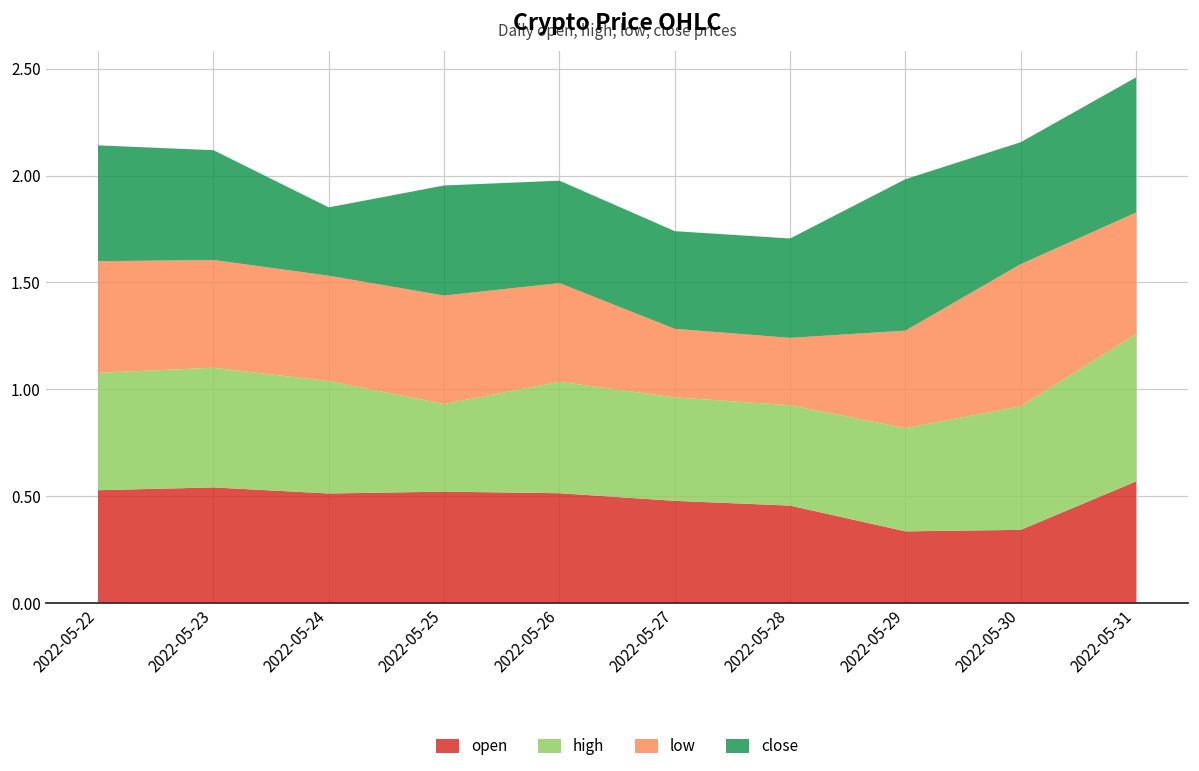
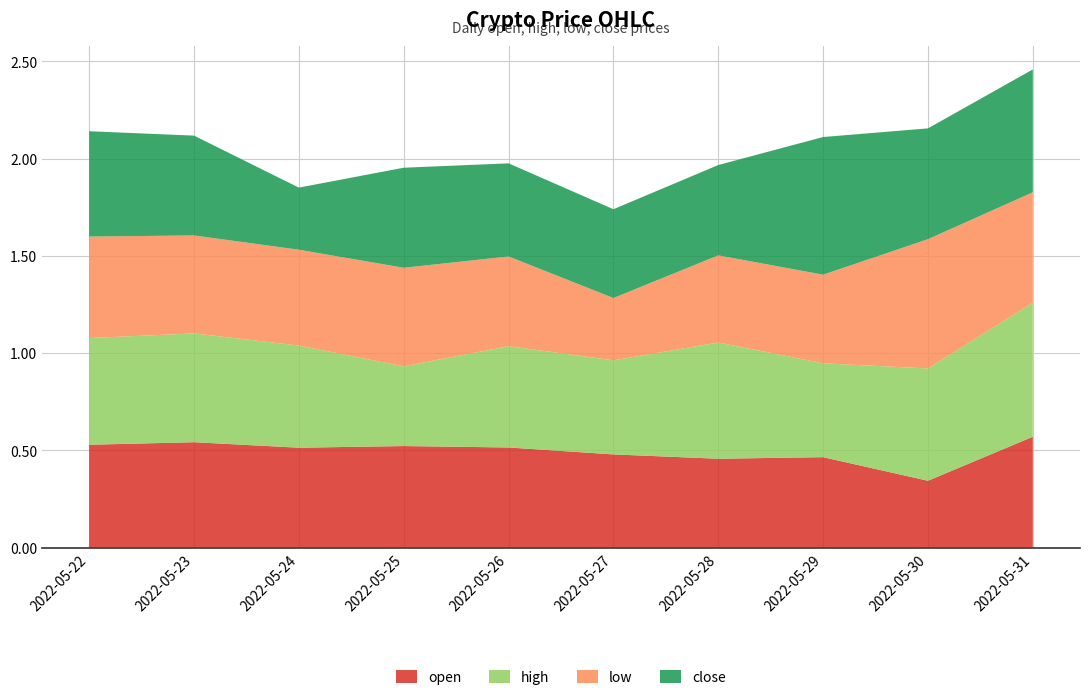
high, 2022-05-28: 0.47 -> 0.60
low, 2022-05-28: 0.31 -> 0.45
open, 2022-05-29: 0.34 -> 0.46
